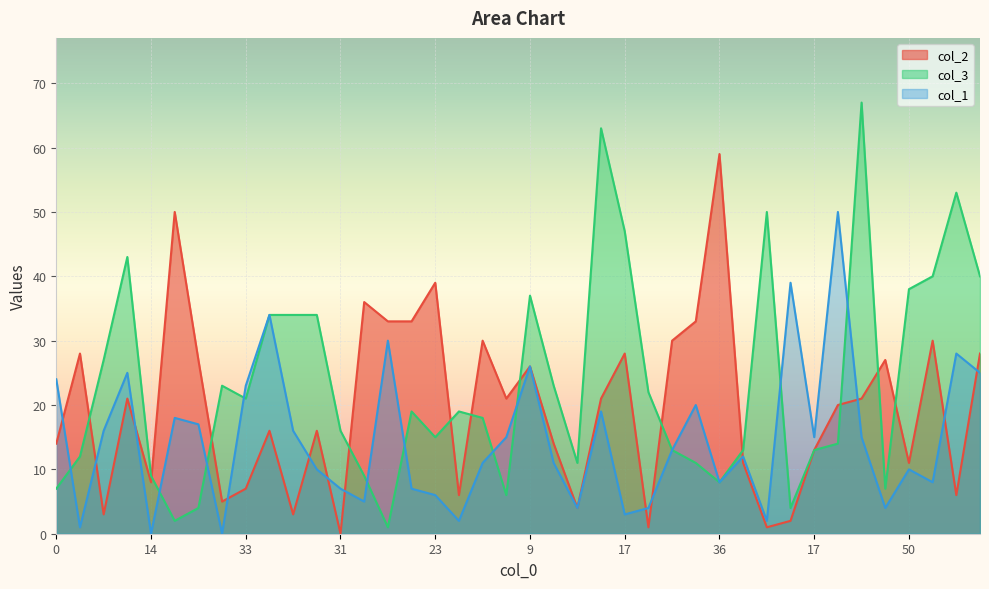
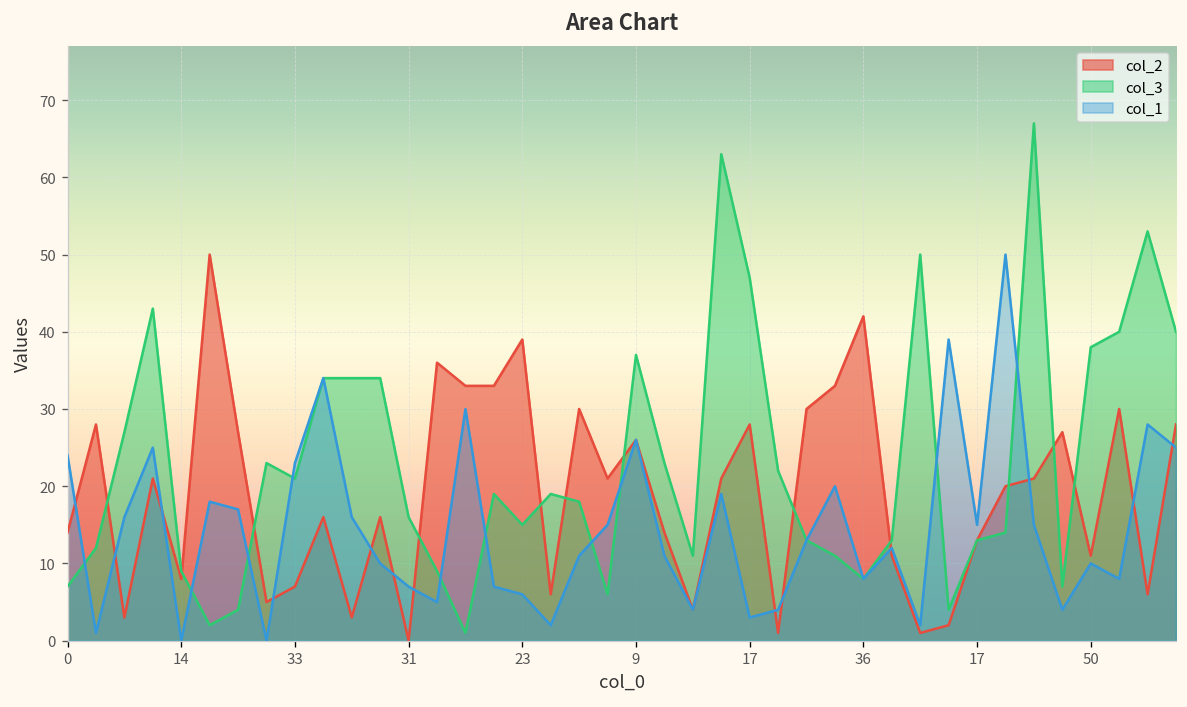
col_2, 36: 59 -> 42
